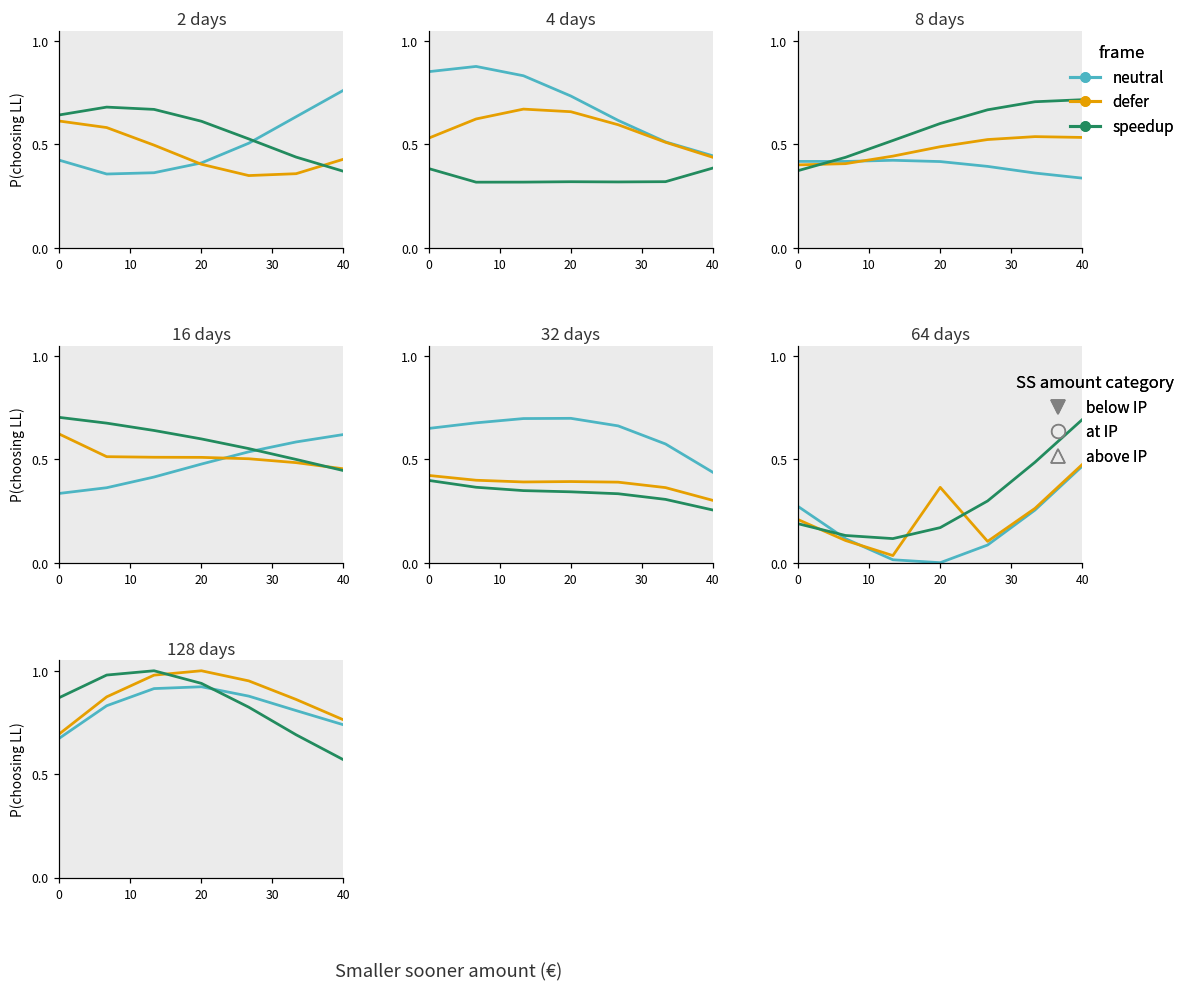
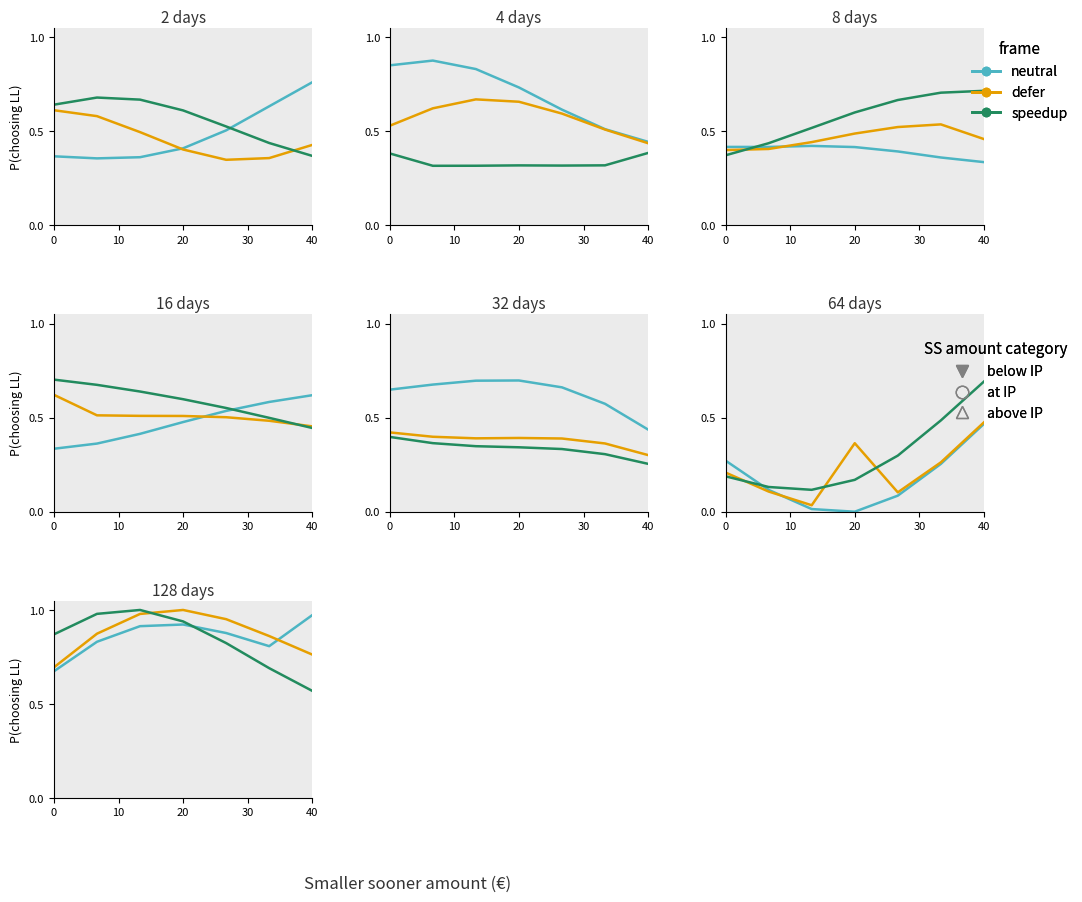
2 days, neutral, 0: 0.42 -> 0.37
8 days, defer, 40: 0.53 -> 0.46
128 days, neutral, 40: 0.74 -> 0.97
